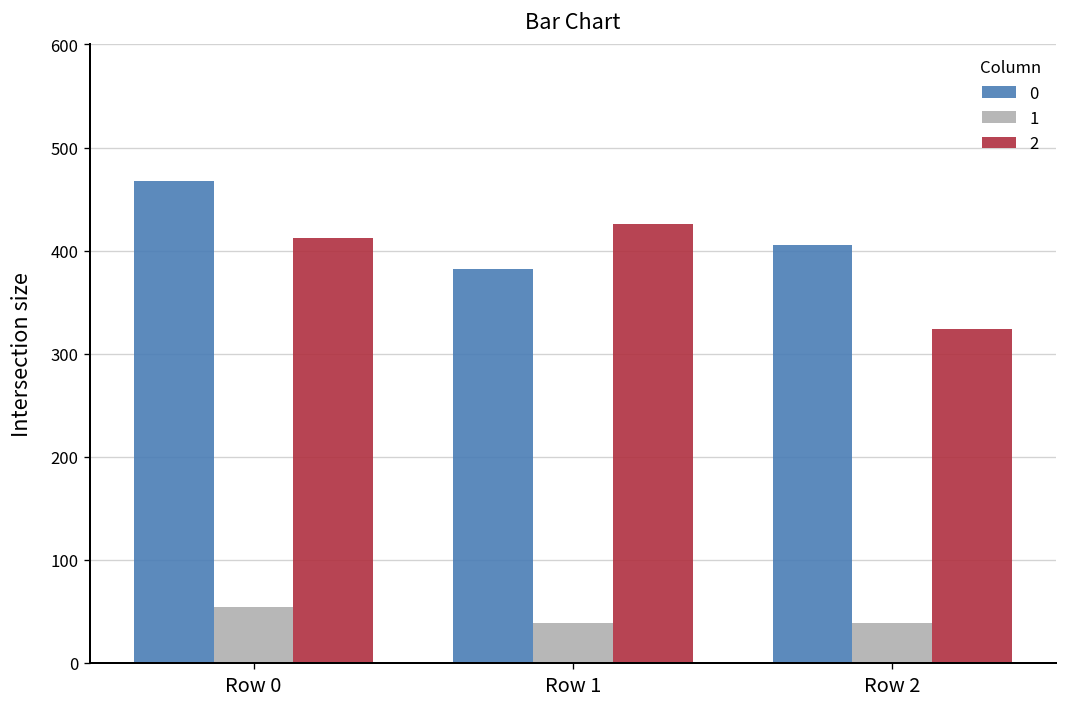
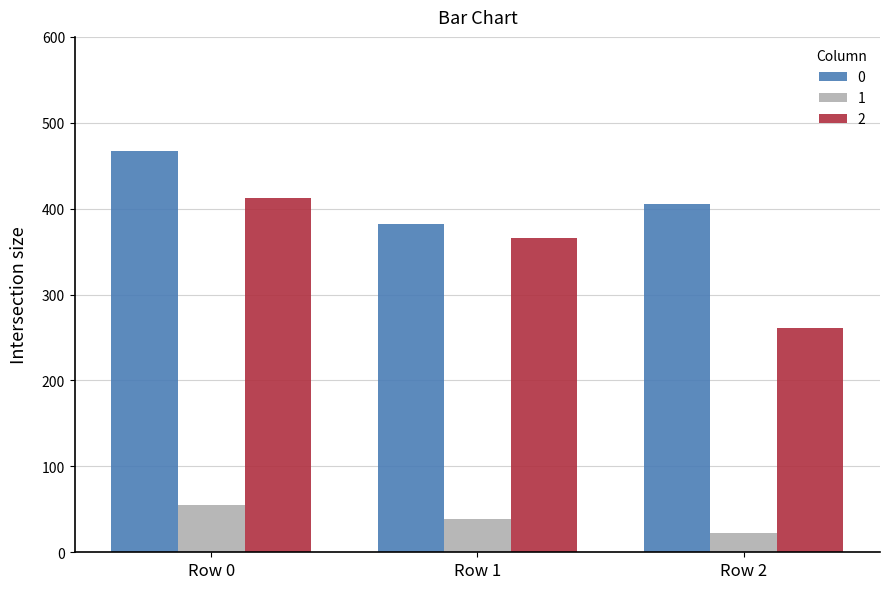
2, Row 1: 430 -> 370
1, Row 2: 40 -> 20
2, Row 2: 320 -> 260
